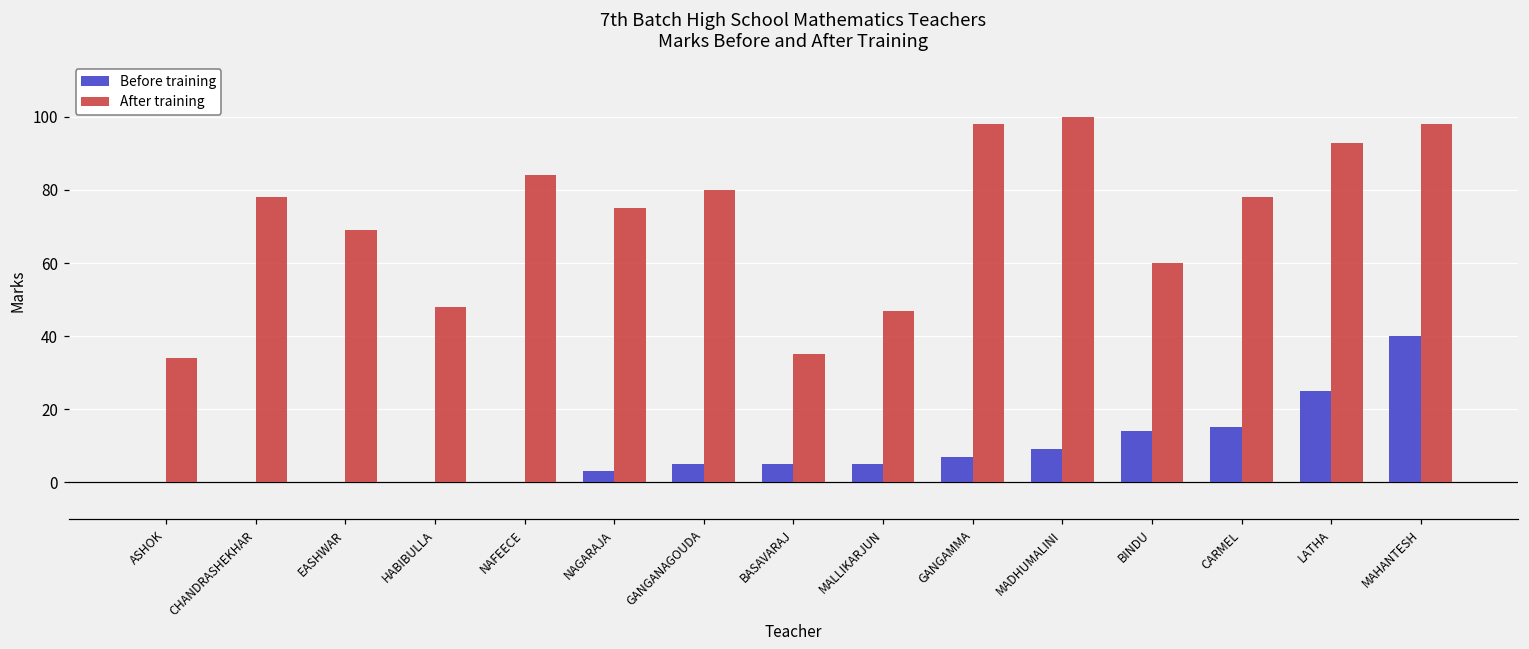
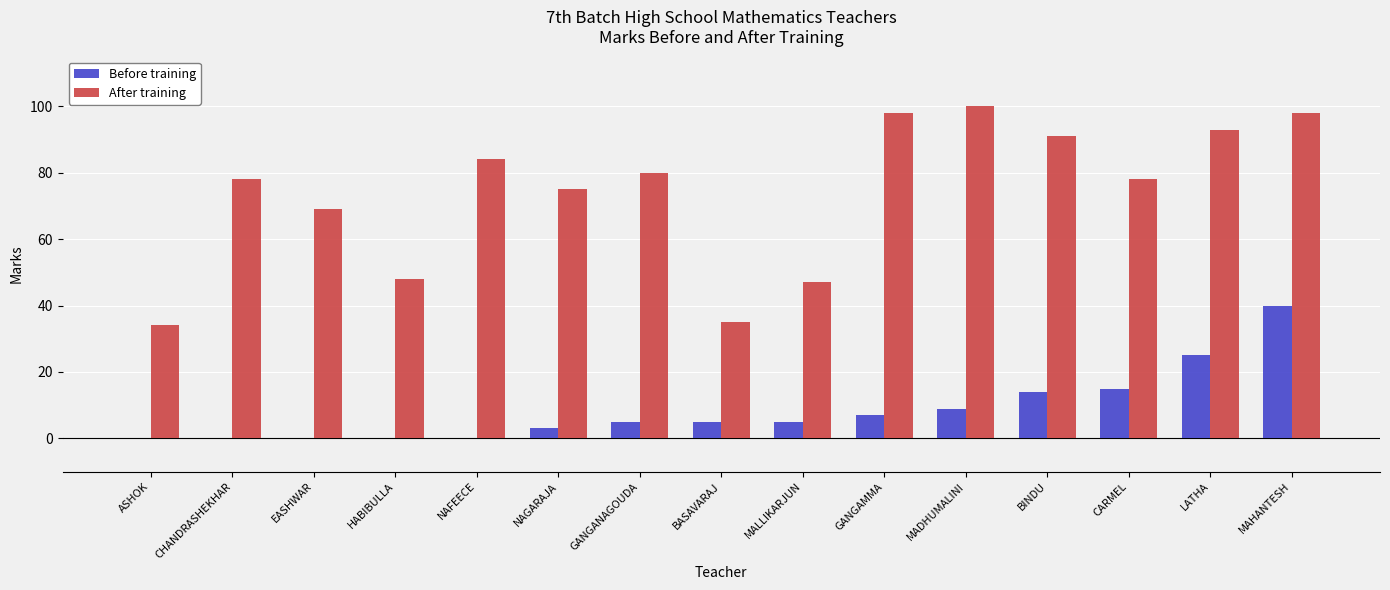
After training, BINDU: 60 -> 91
